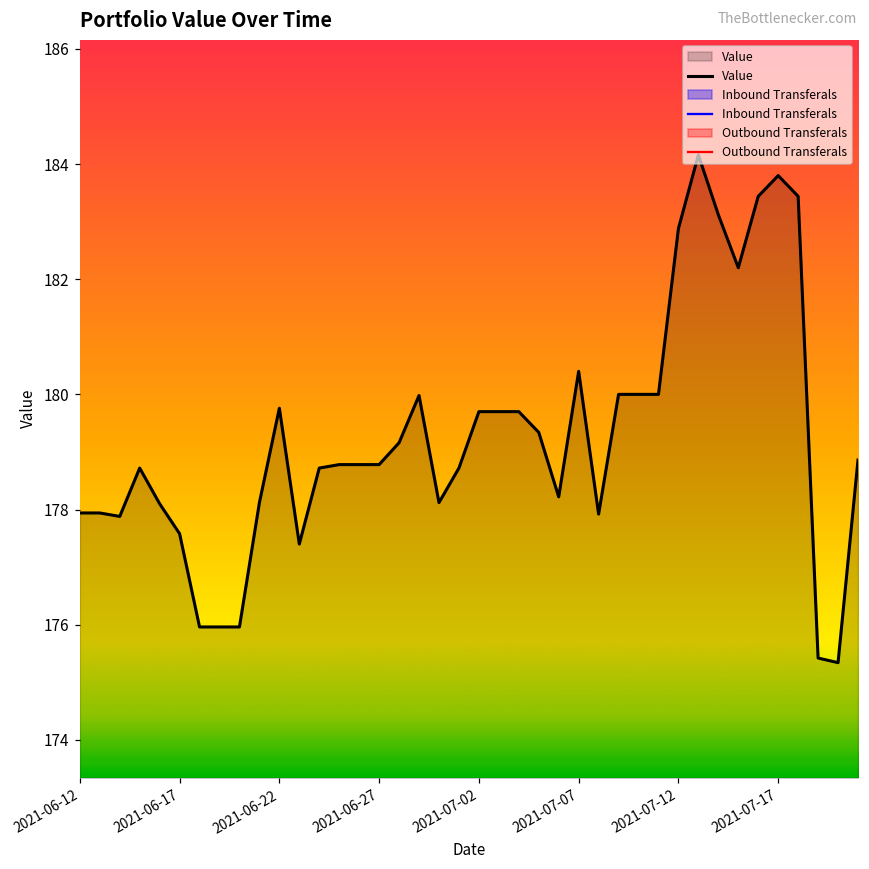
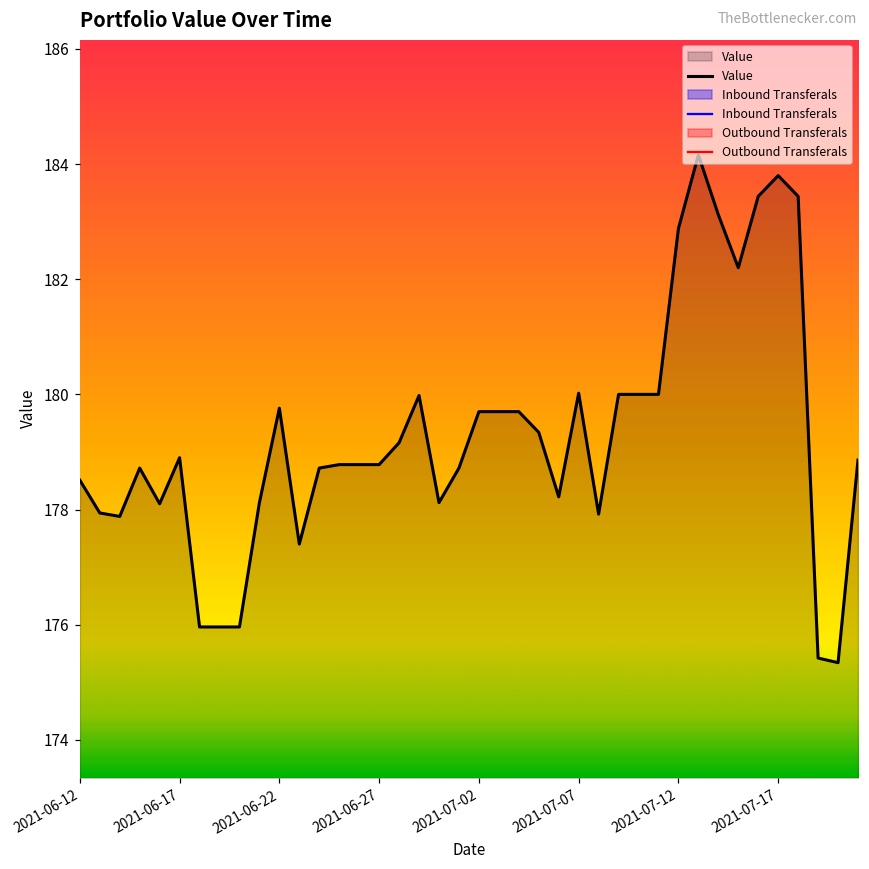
Value, 2021-06-12: 177.9 -> 178.5
Value, 2021-06-17: 177.6 -> 178.9
Value, 2021-07-07: 180.4 -> 180.0
